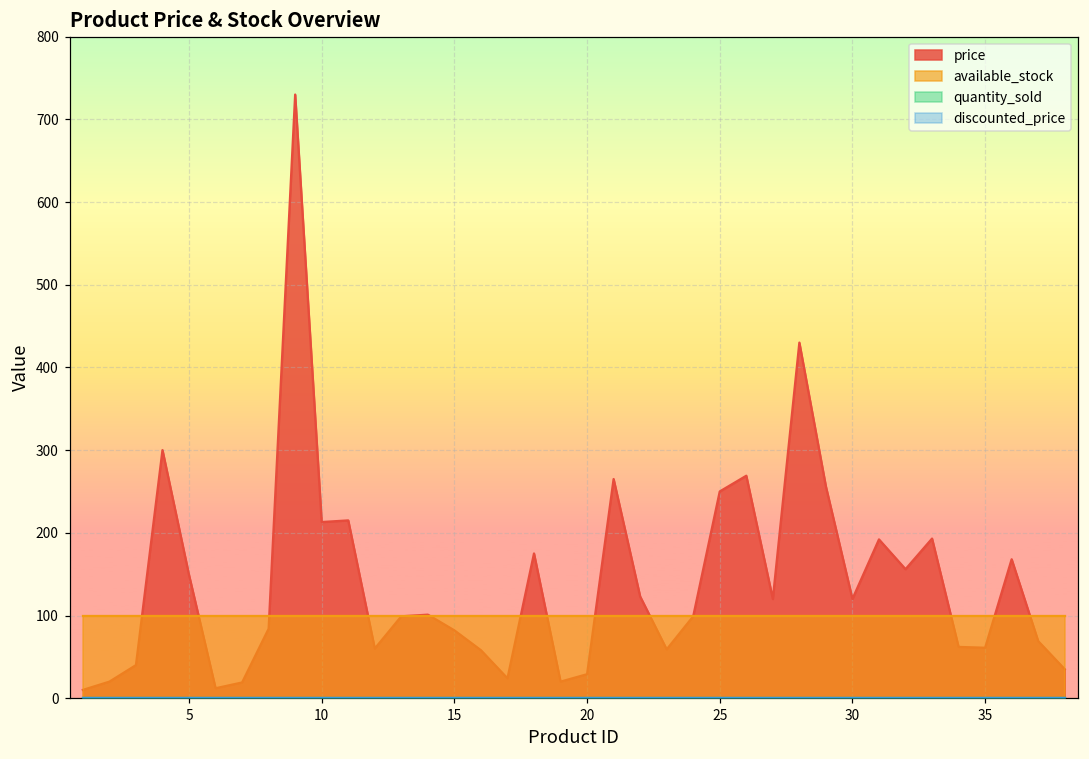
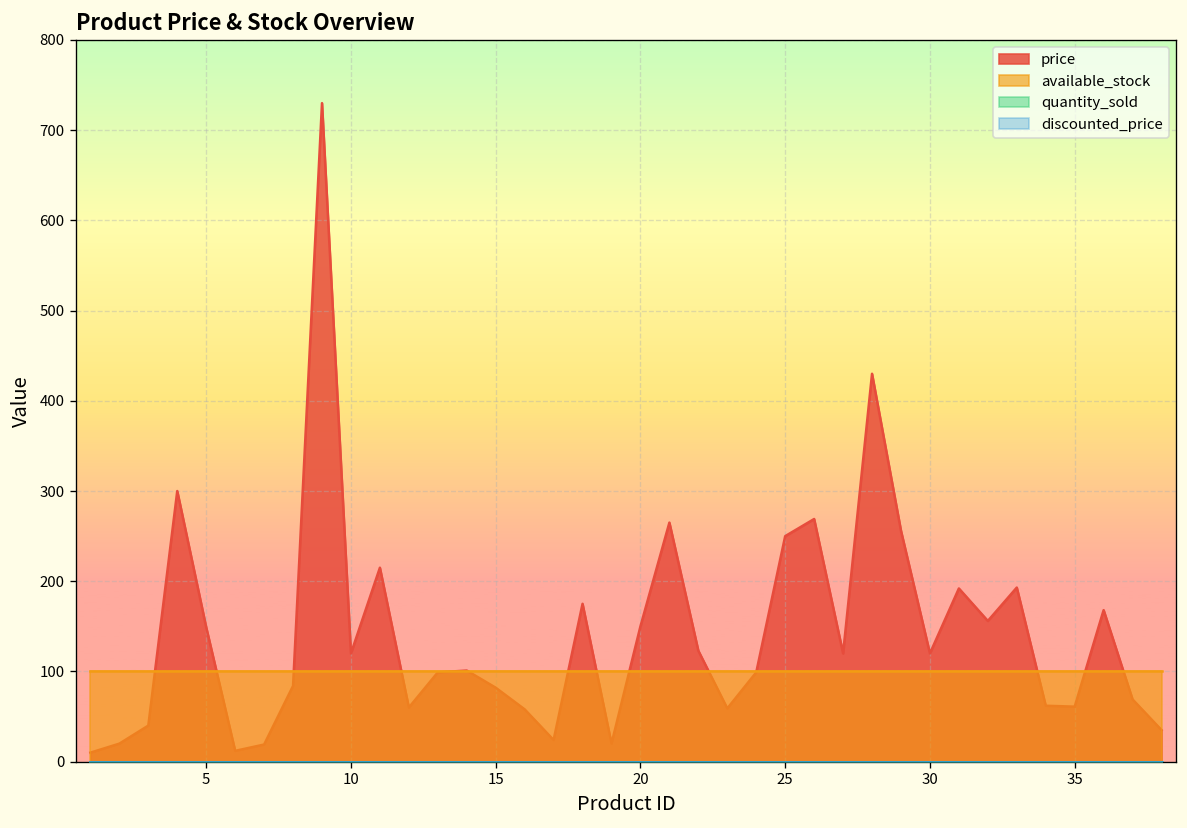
price, 10: 210 -> 120
price, 20: 30 -> 150
